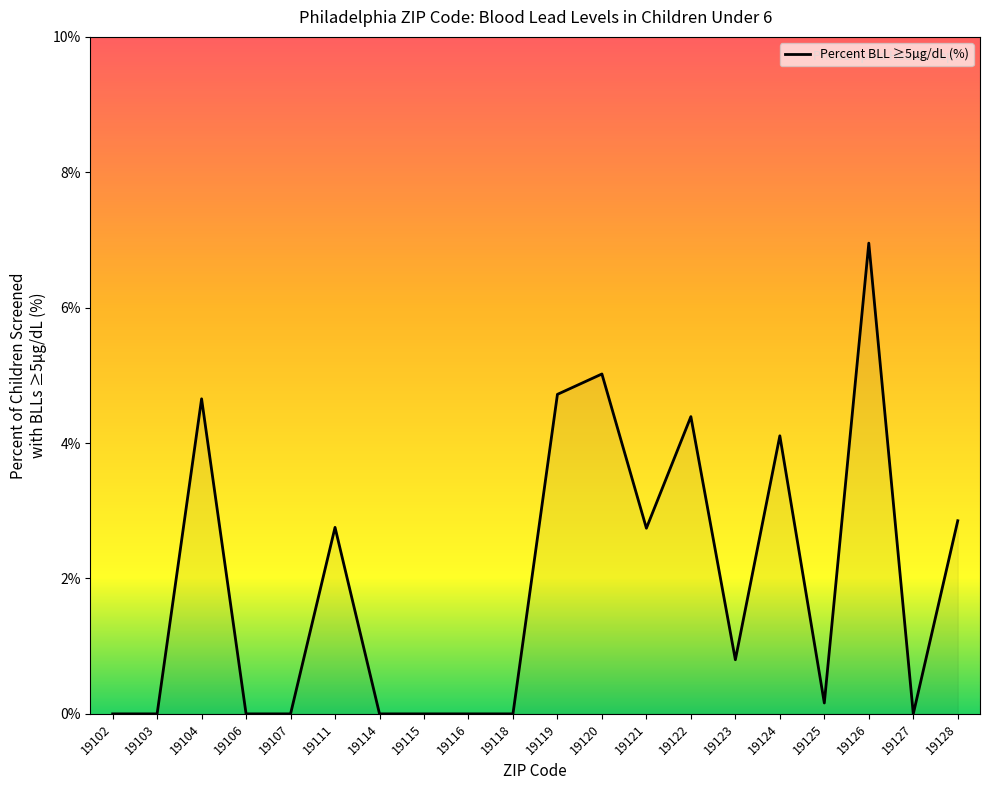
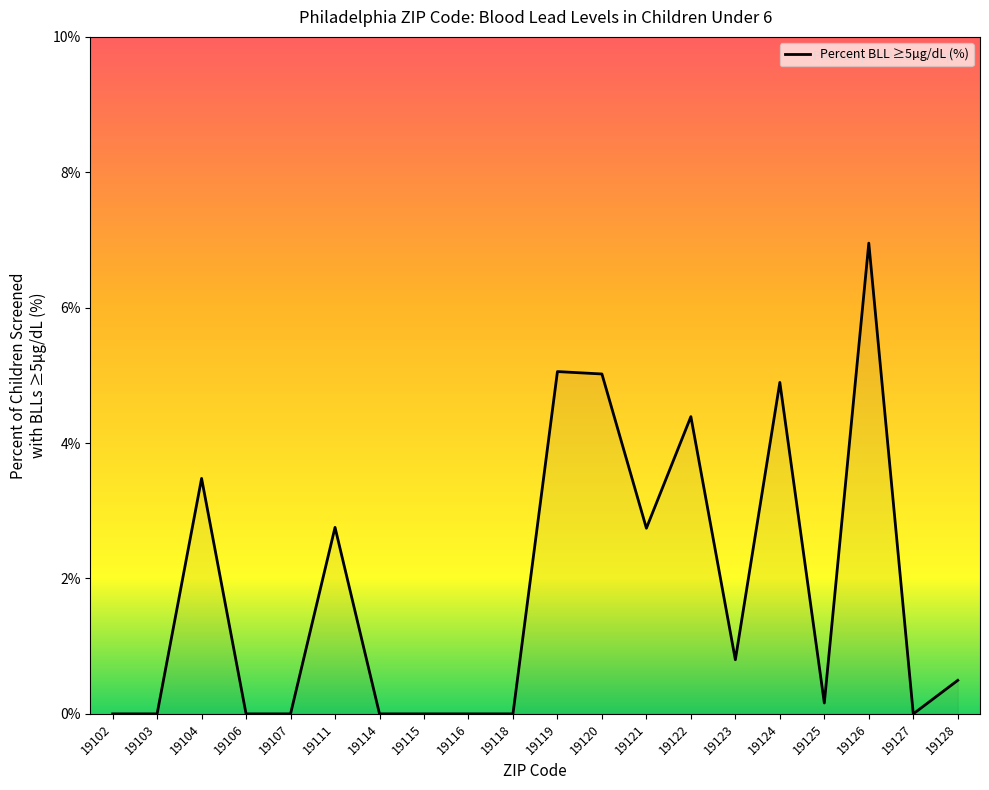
19104: 4.7% -> 3.5%
19119: 4.7% -> 5.1%
19124: 4.1% -> 4.9%
19128: 2.9% -> 0.5%
